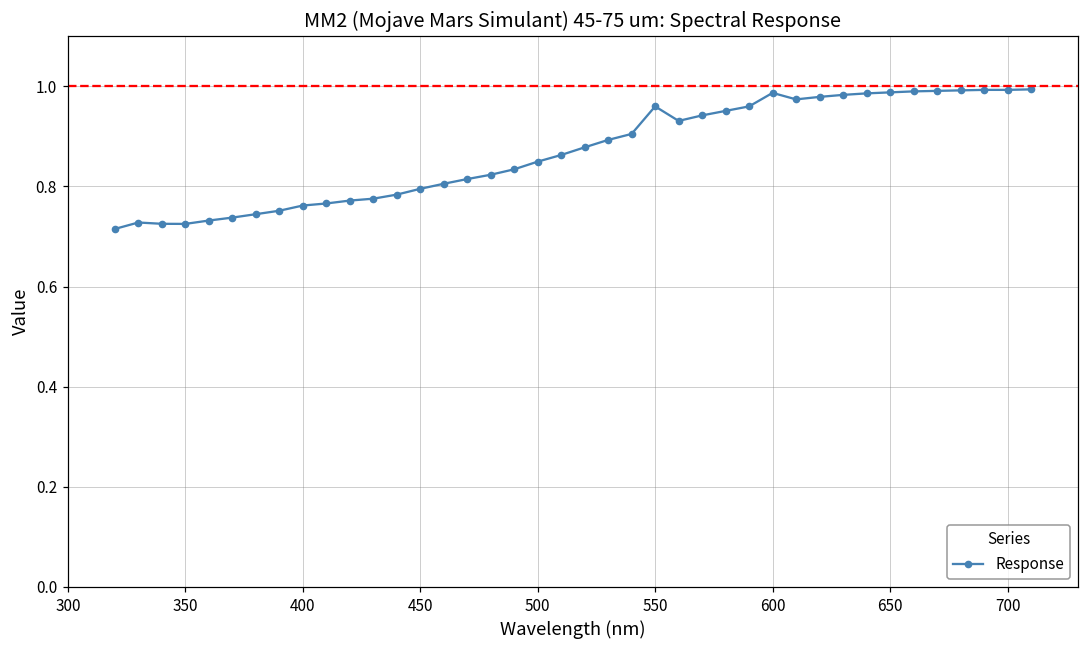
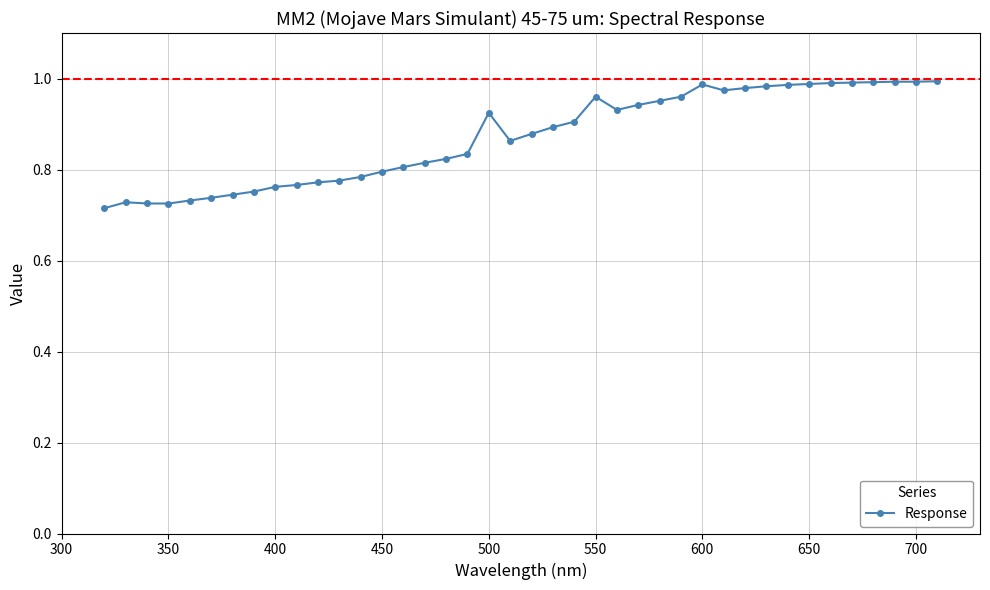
500: 0.85 -> 0.92
